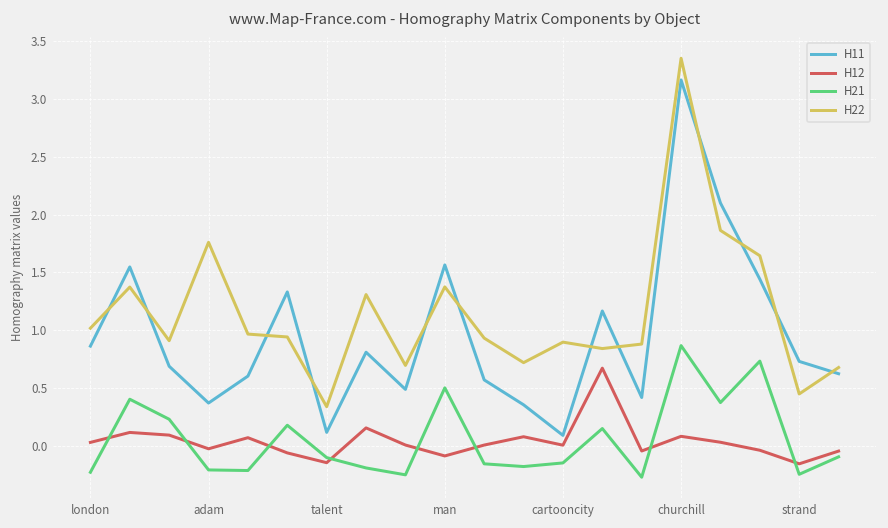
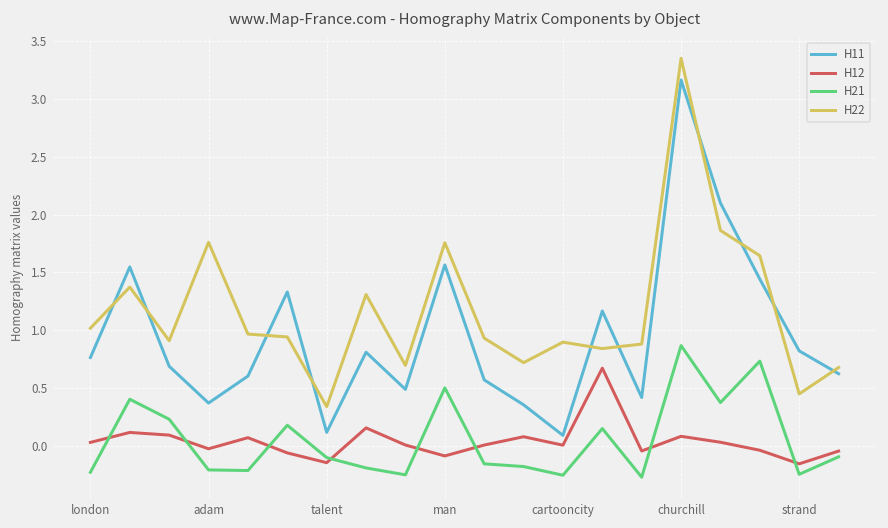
H11, london: 0.9 -> 0.8
H22, man: 1.4 -> 1.8
H21, cartooncity: -0.1 -> -0.3
H11, strand: 0.7 -> 0.8
